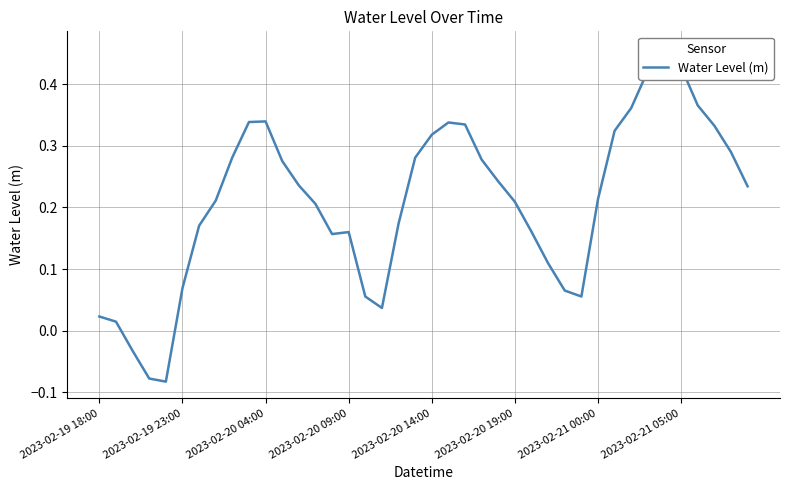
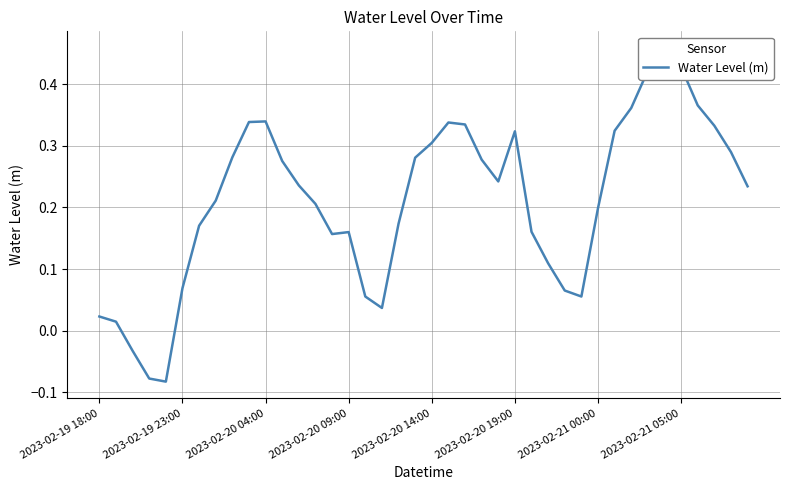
2023-02-20 14:00: 0.32 -> 0.30
2023-02-20 19:00: 0.21 -> 0.32
2023-02-21 00:00: 0.21 -> 0.20
